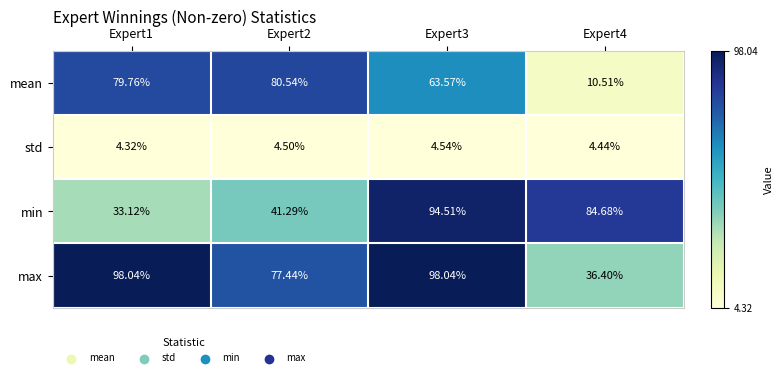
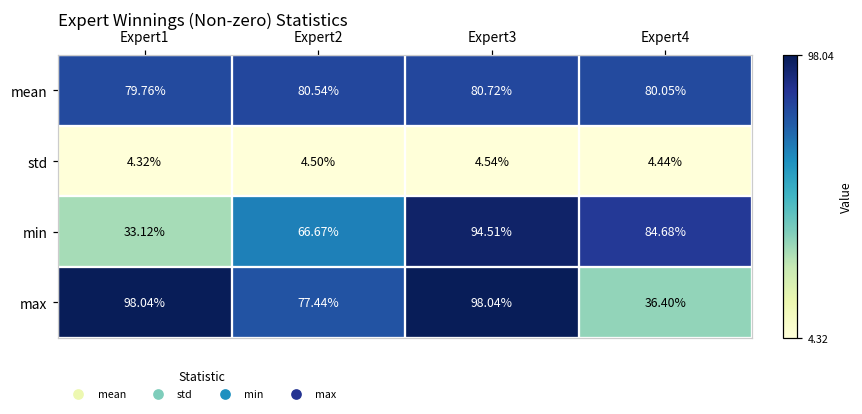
mean, Expert3: 63.57% -> 80.72%
mean, Expert4: 10.51% -> 80.05%
min, Expert2: 41.29% -> 66.67%
